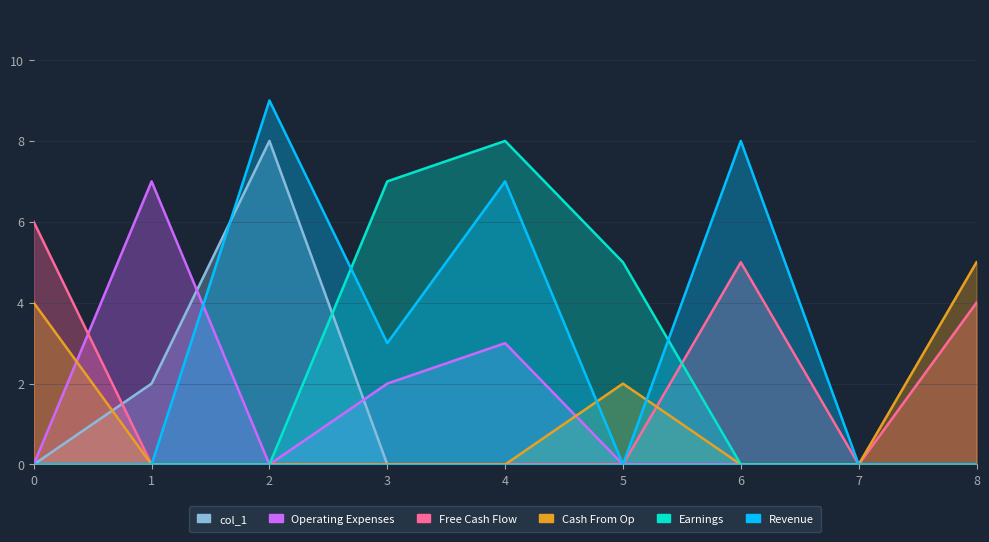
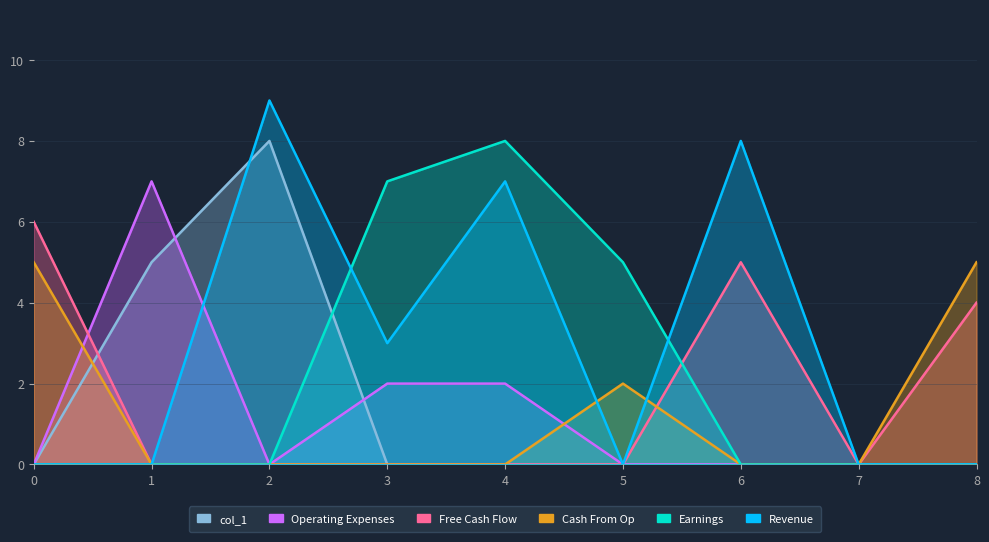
Cash From Op, 0: 4 -> 5
col_1, 1: 2 -> 5
Operating Expenses, 4: 3 -> 2
